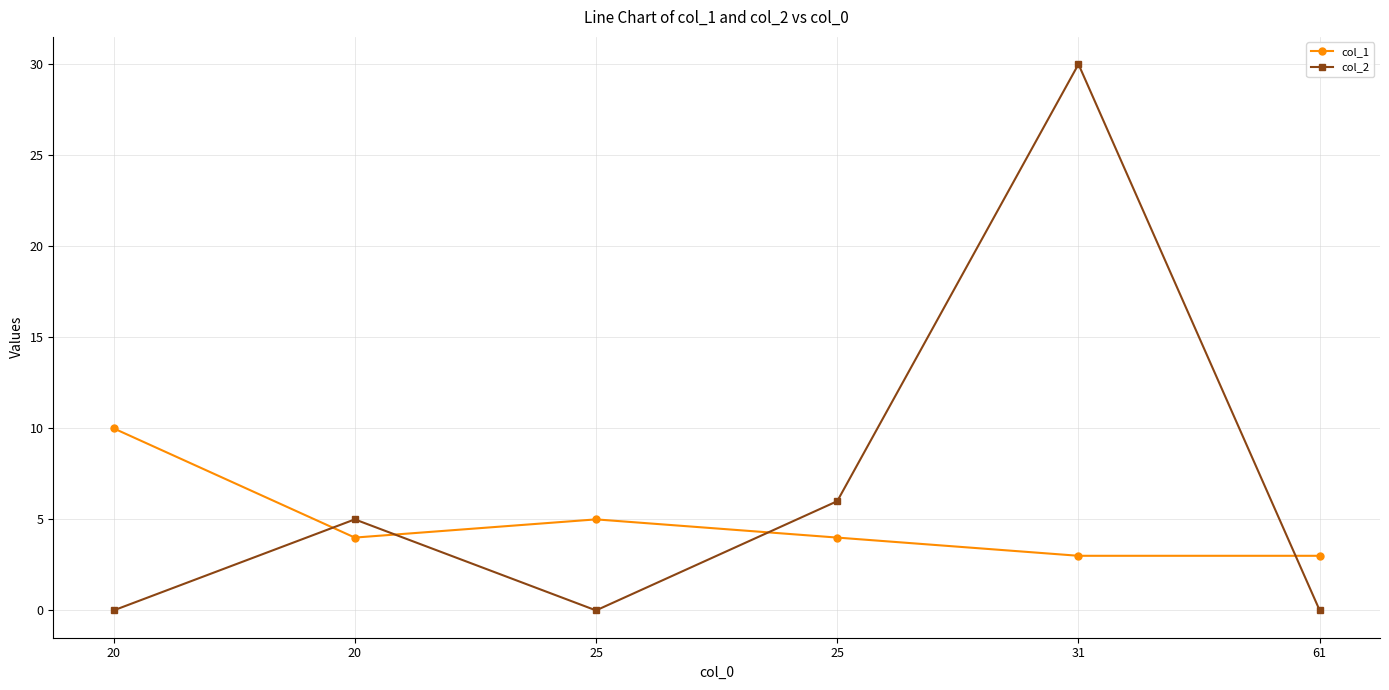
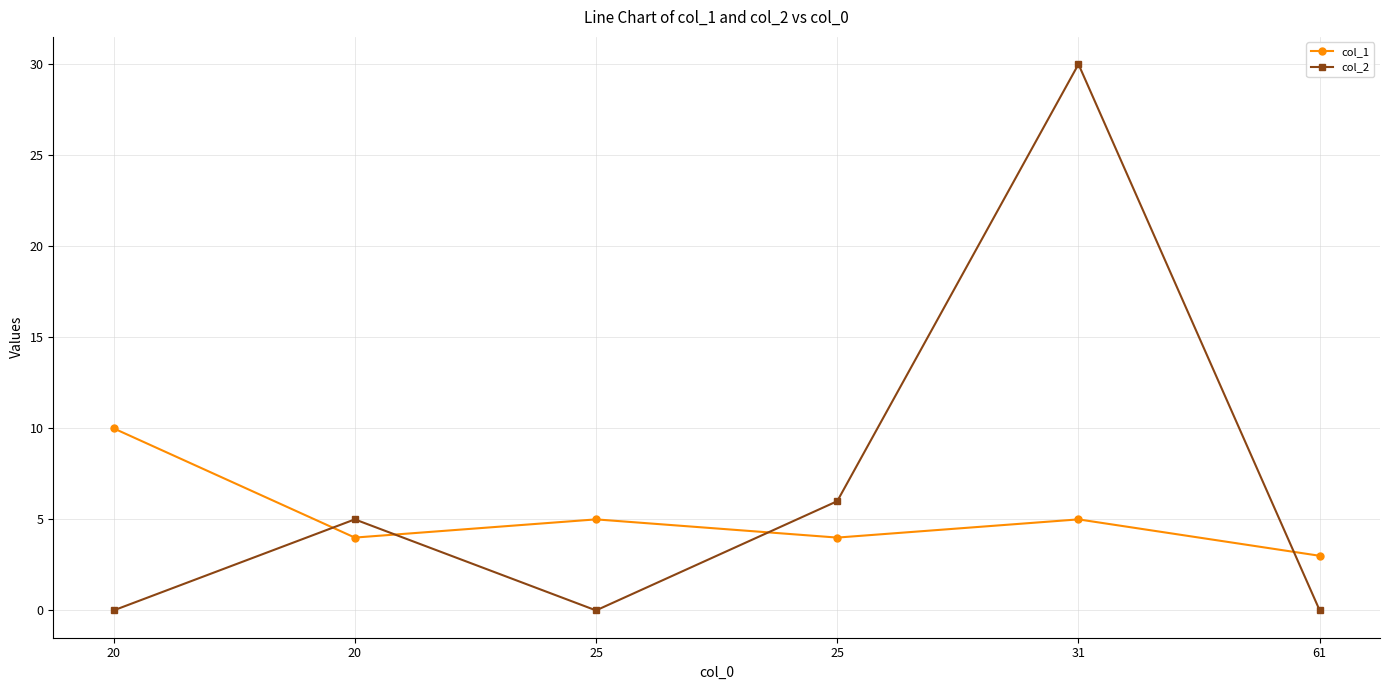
col_1, 31: 3 -> 5
